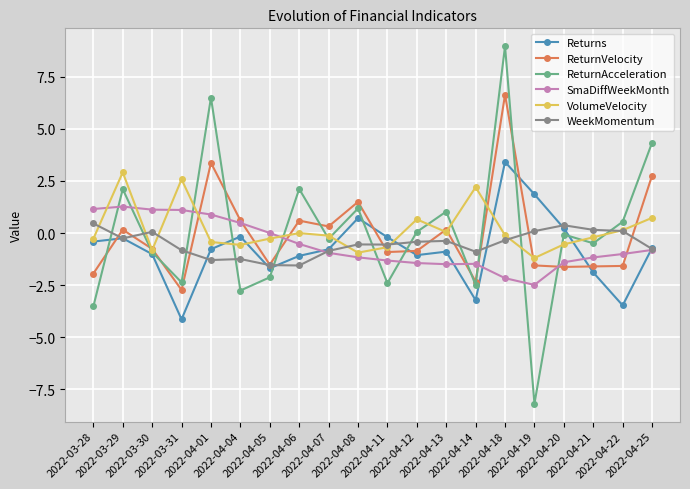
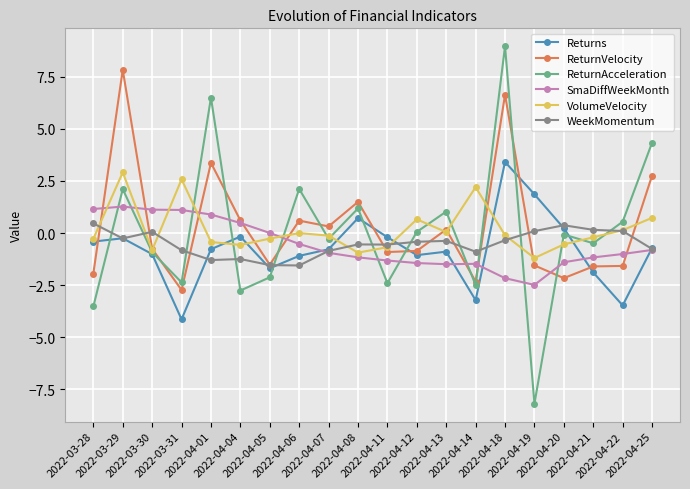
ReturnVelocity, 2022-03-29: 0.2 -> 7.8
ReturnVelocity, 2022-04-20: -1.6 -> -2.2
